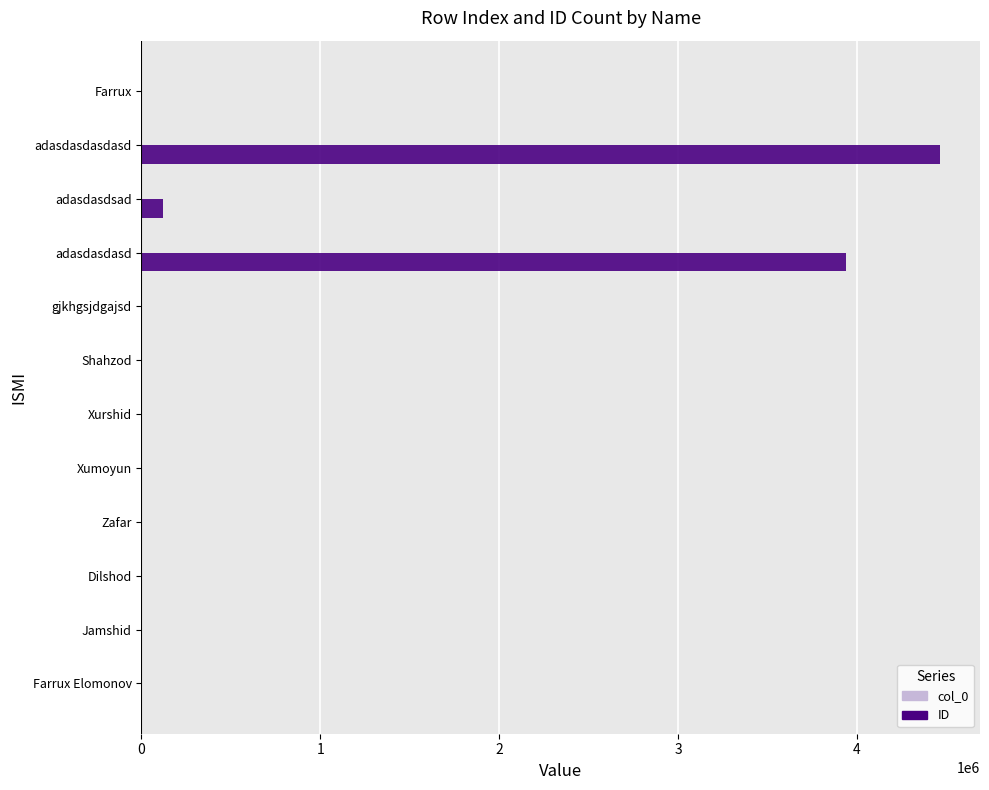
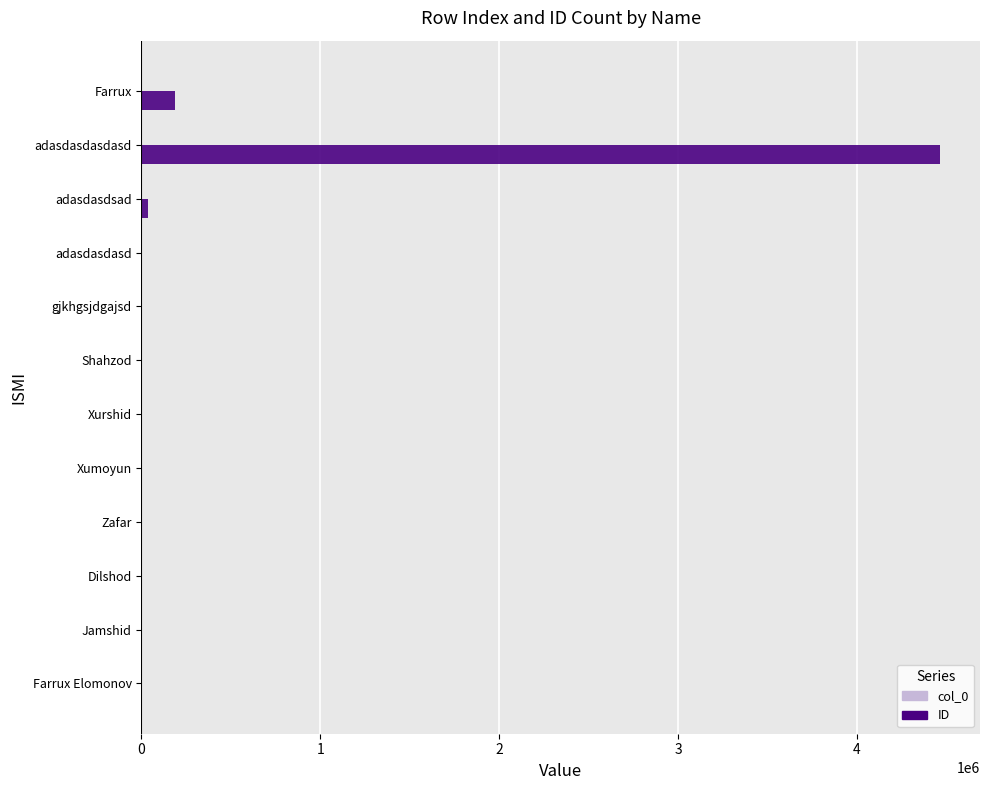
ID, Farrux: 0 -> 190000
ID, adasdasdsad: 120000 -> 40000
ID, adasdasdasd: 3940000 -> 0
